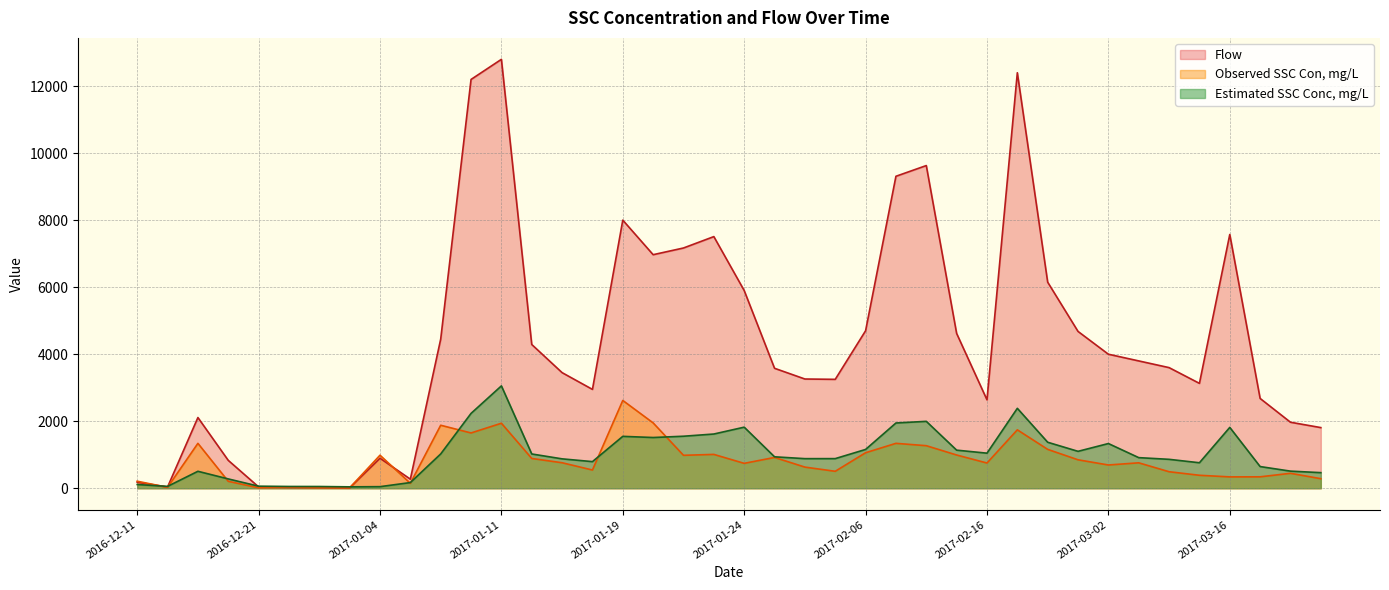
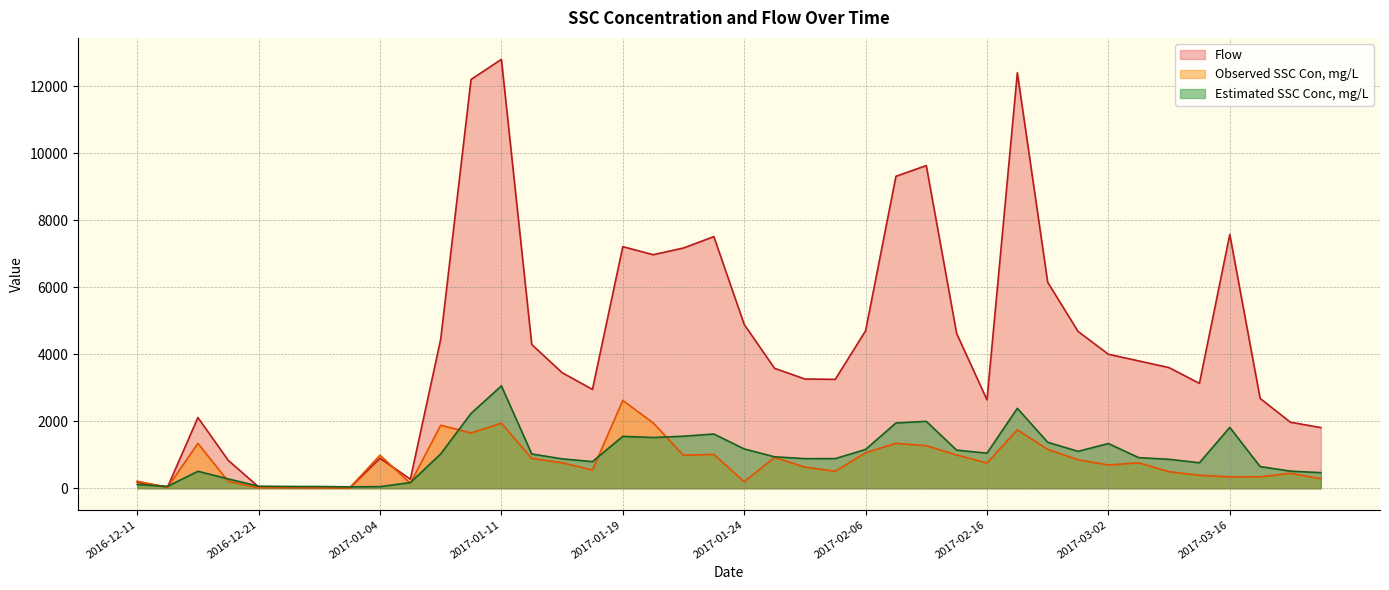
Flow, 2017-01-19: 8000 -> 7200
Flow, 2017-01-24: 5900 -> 4900
Observed SSC Con, mg/L, 2017-01-24: 700 -> 200
Estimated SSC Conc, mg/L, 2017-01-24: 1800 -> 1200
